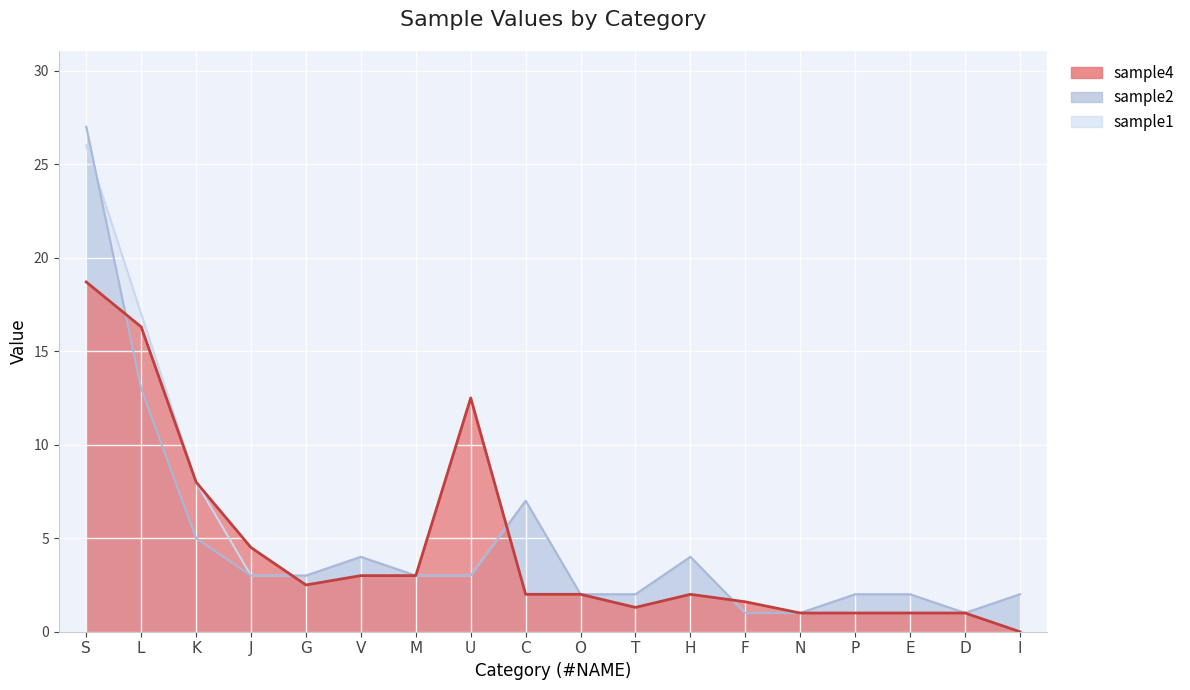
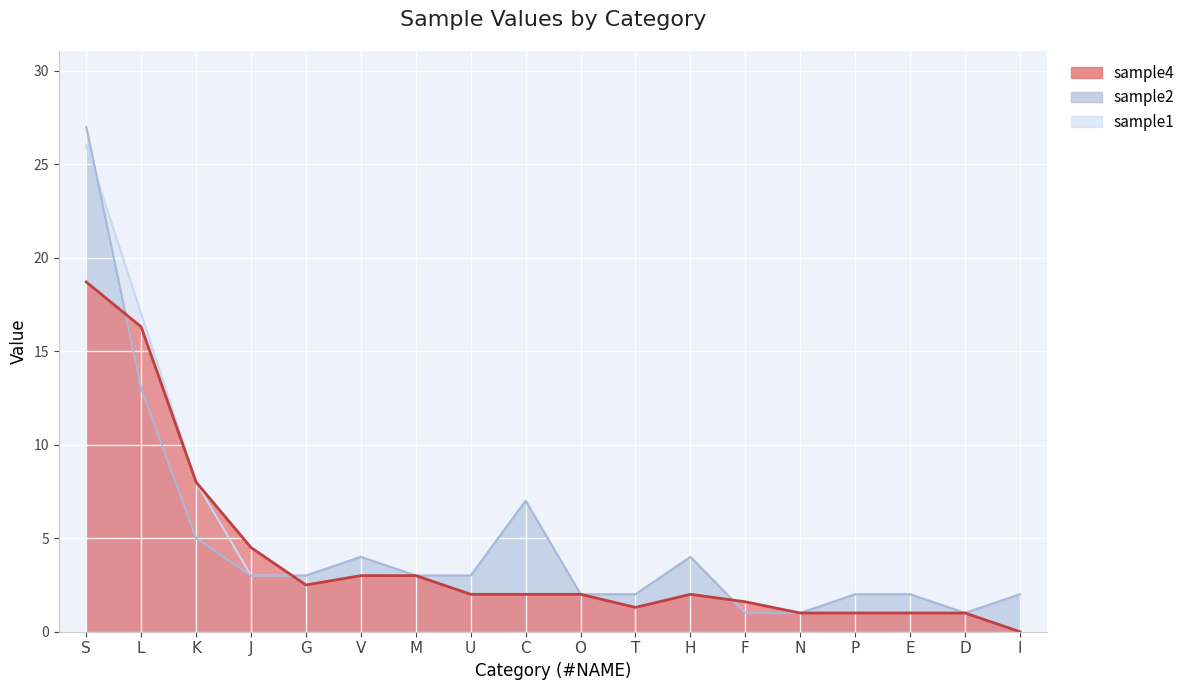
sample4, U: 12.5 -> 2.0
